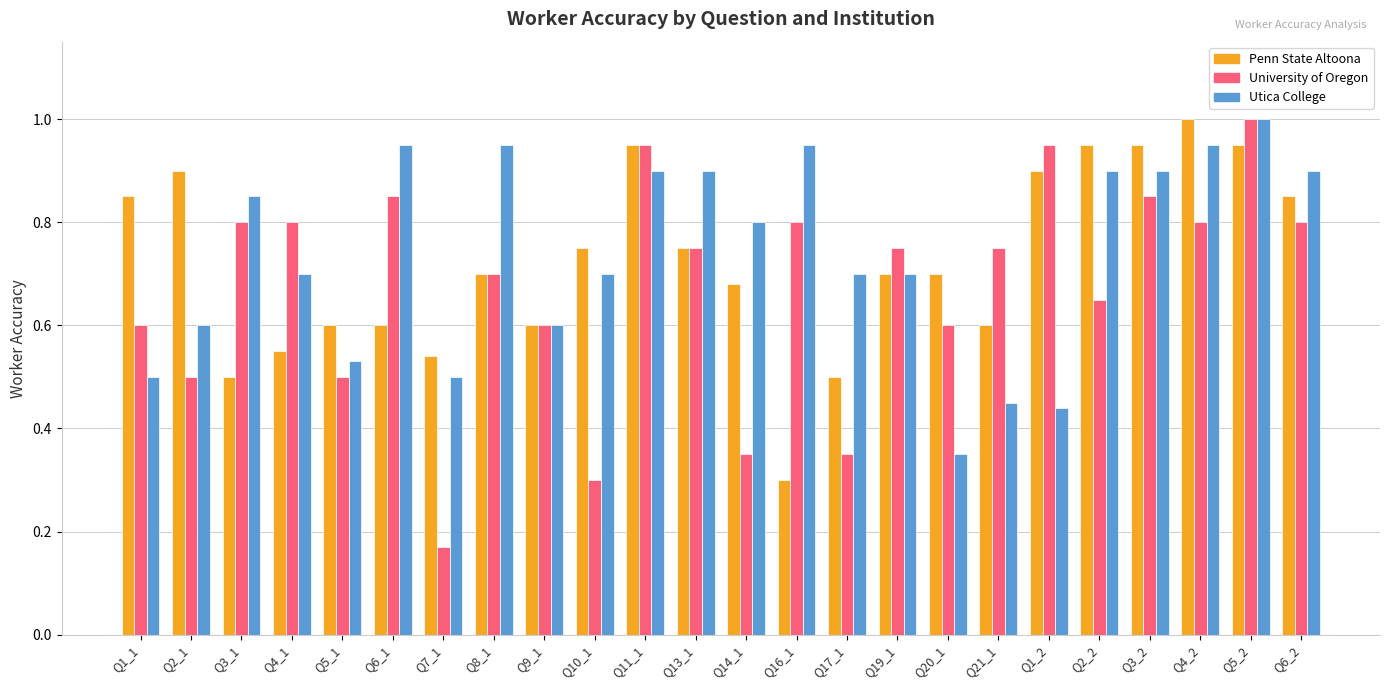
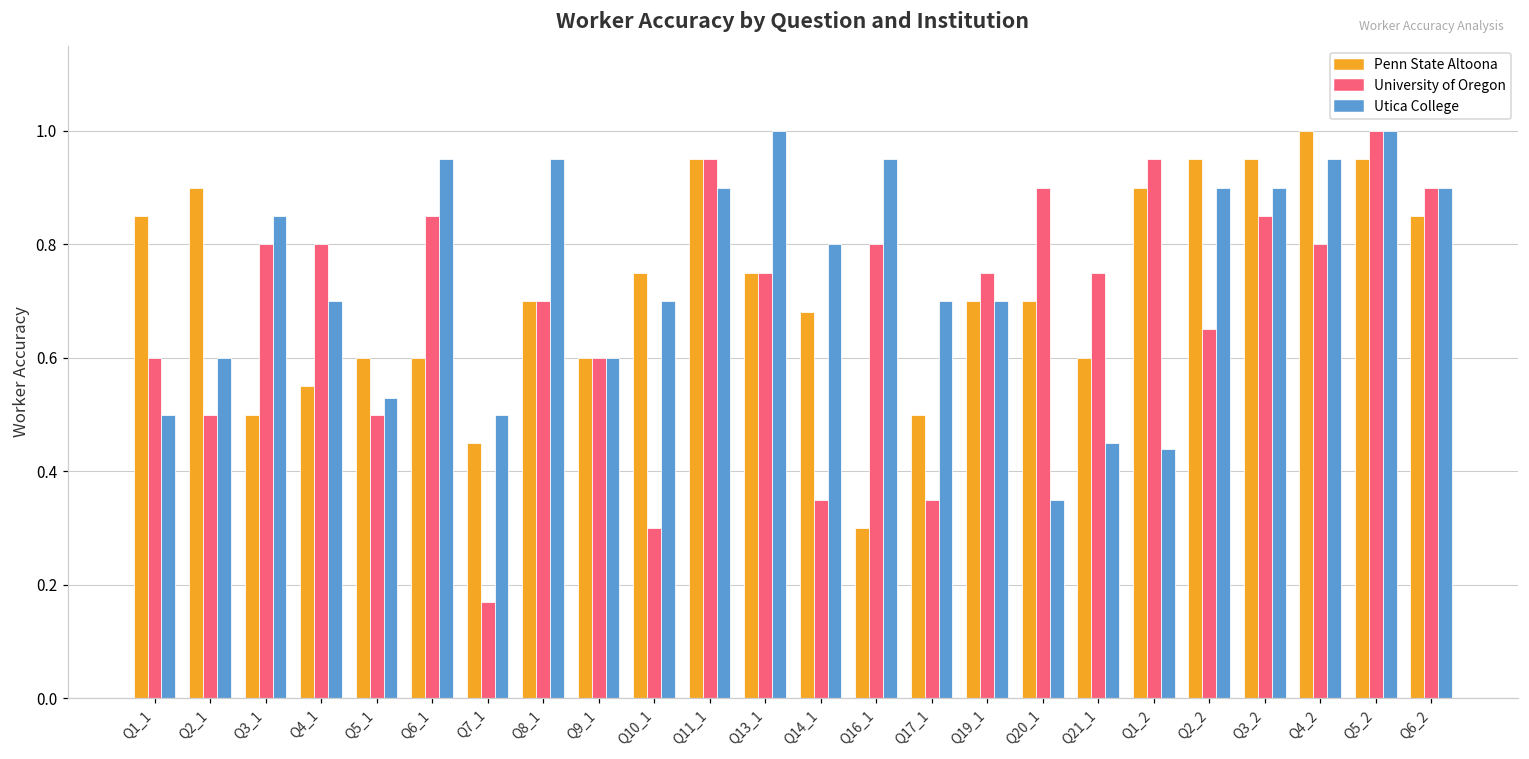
Penn State Altoona, Q7_1: 0.54 -> 0.45
Utica College, Q13_1: 0.9 -> 1.0
University of Oregon, Q20_1: 0.6 -> 0.9
University of Oregon, Q6_2: 0.8 -> 0.9
